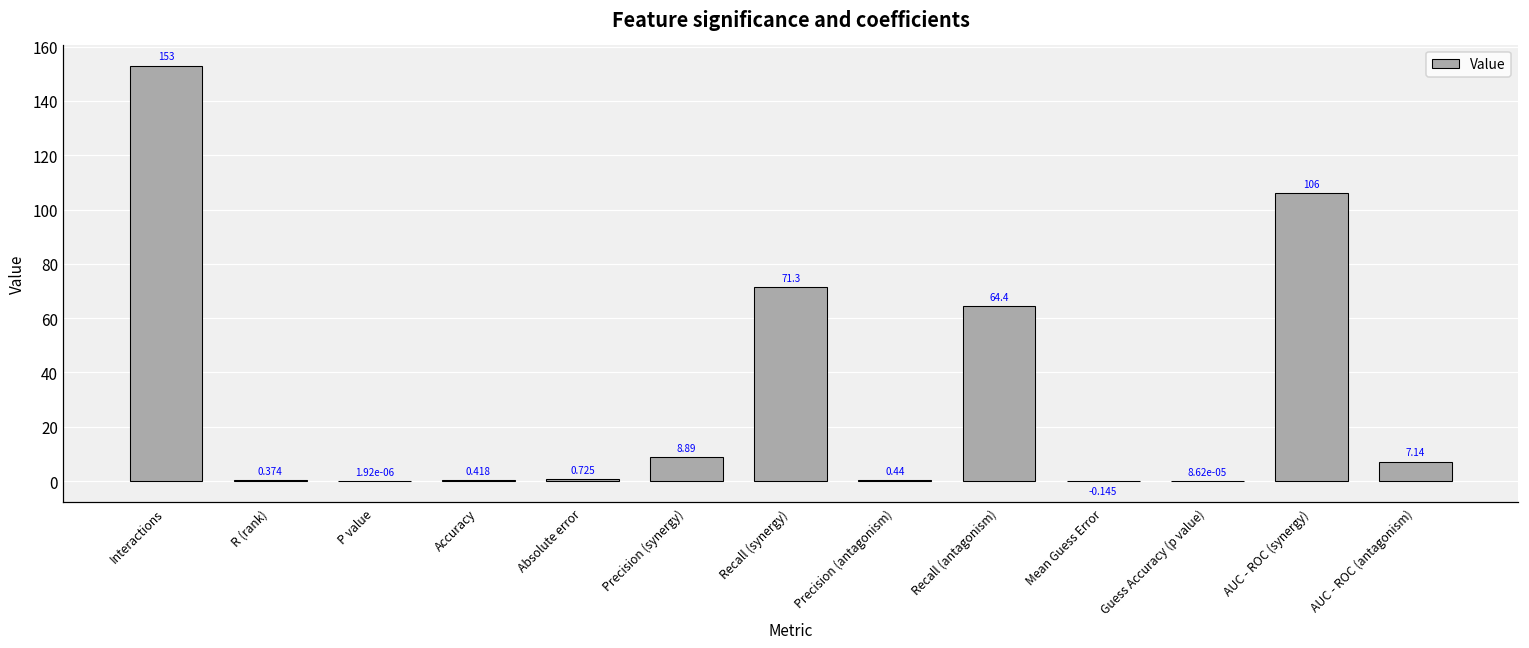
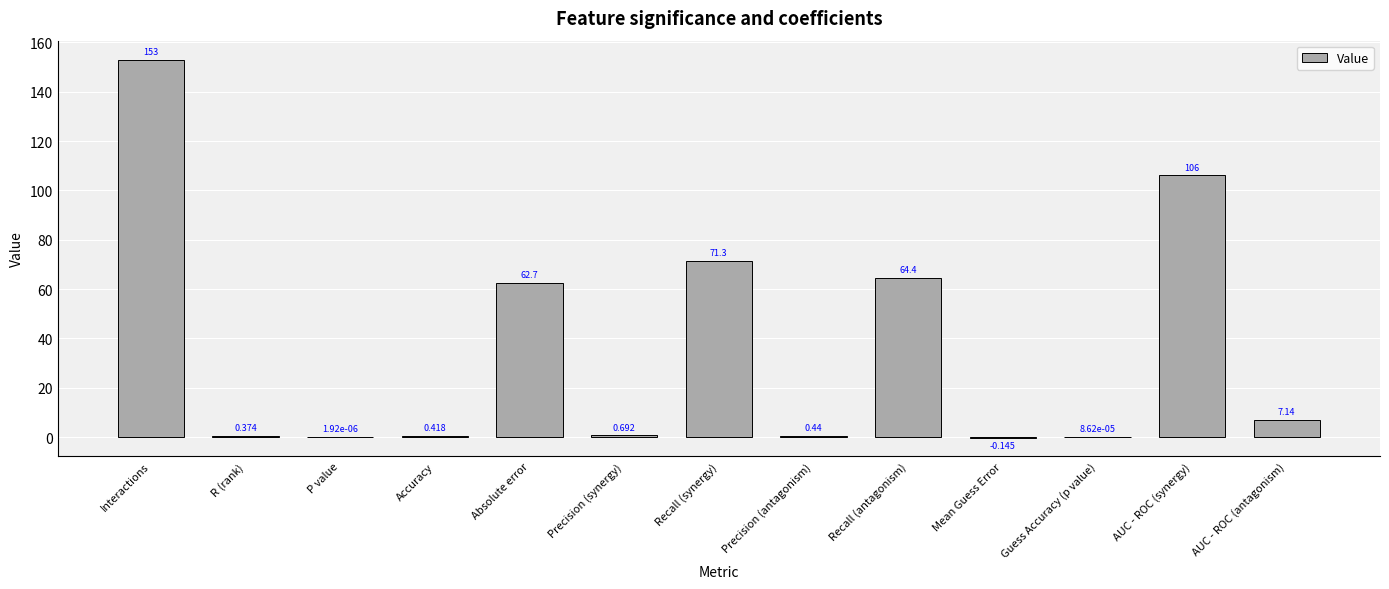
Absolute error: 0.725 -> 62.7
Precision (synergy): 8.89 -> 0.692
